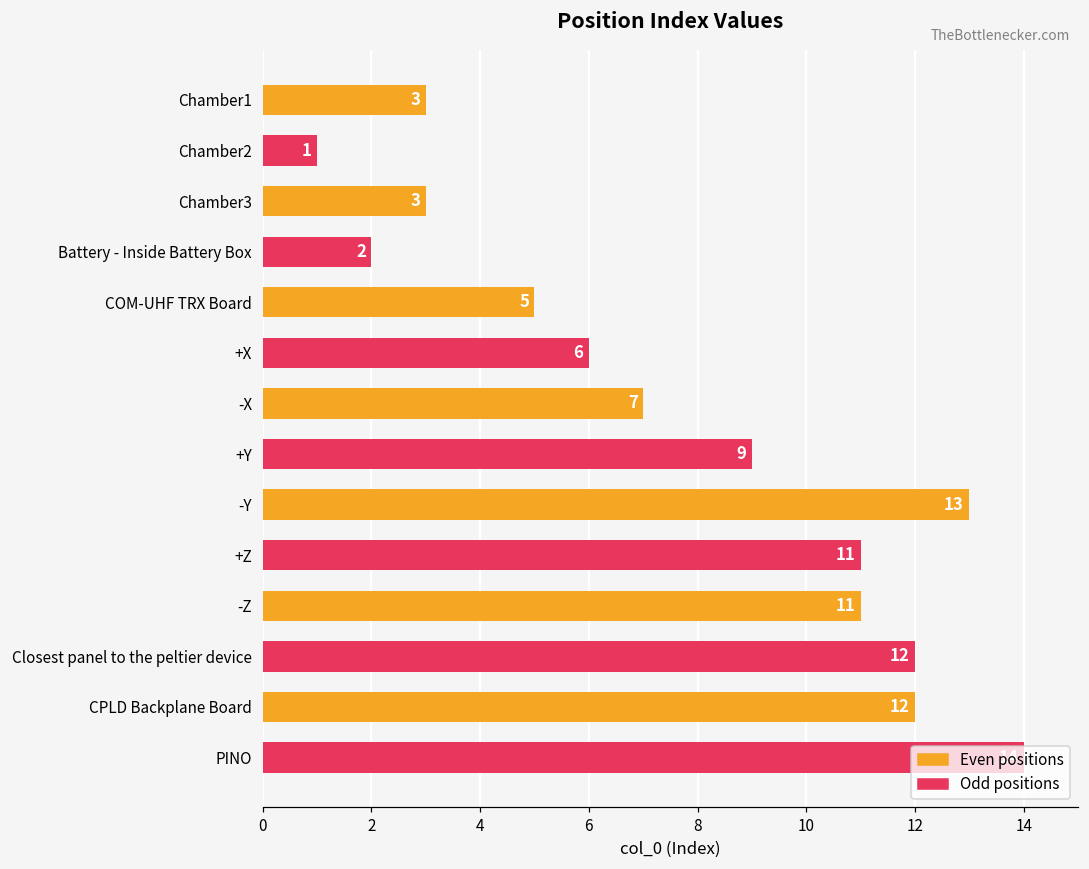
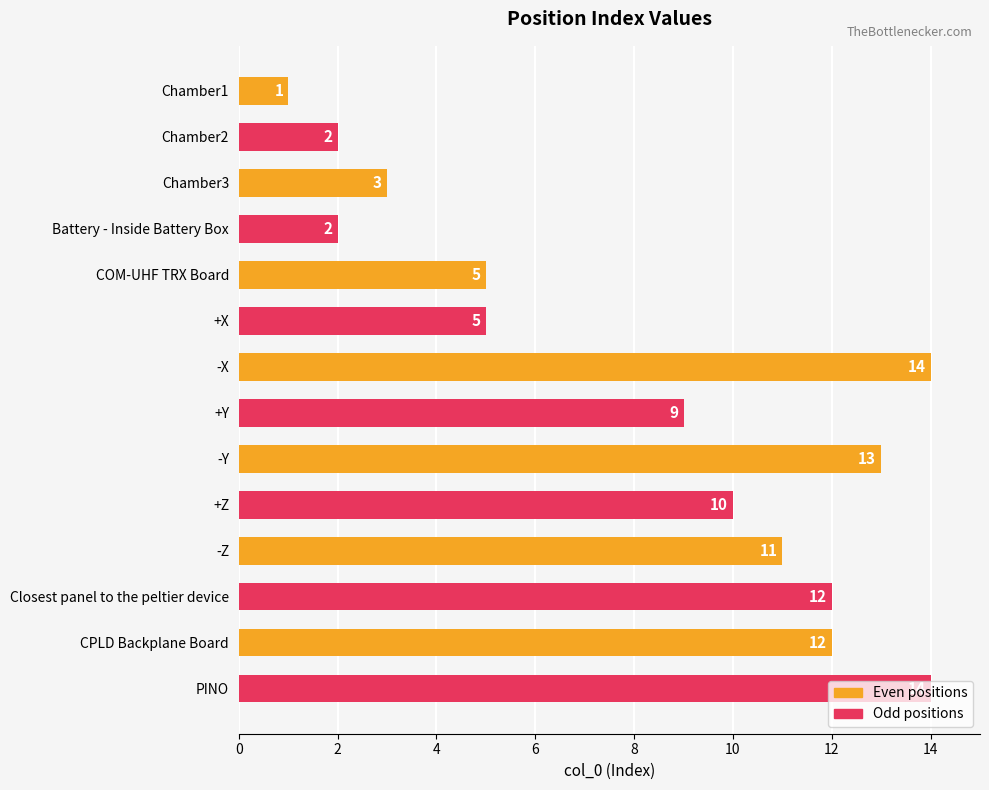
Chamber1: 3 -> 1
Chamber2: 1 -> 2
+X: 6 -> 5
-X: 7 -> 14
+Z: 11 -> 10
